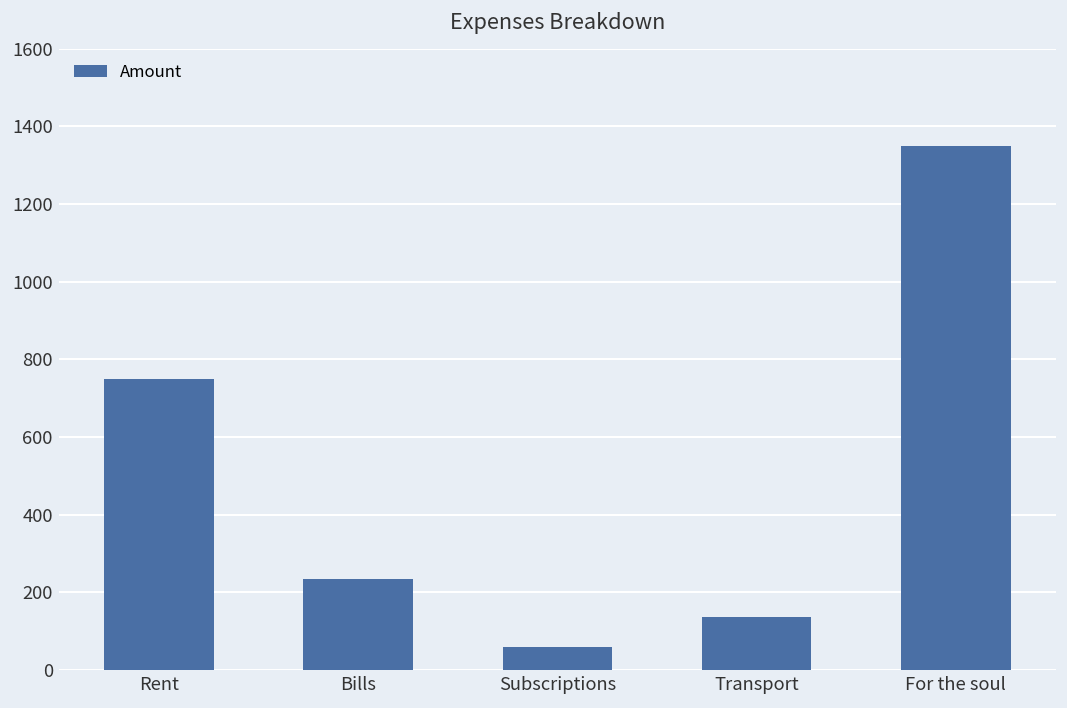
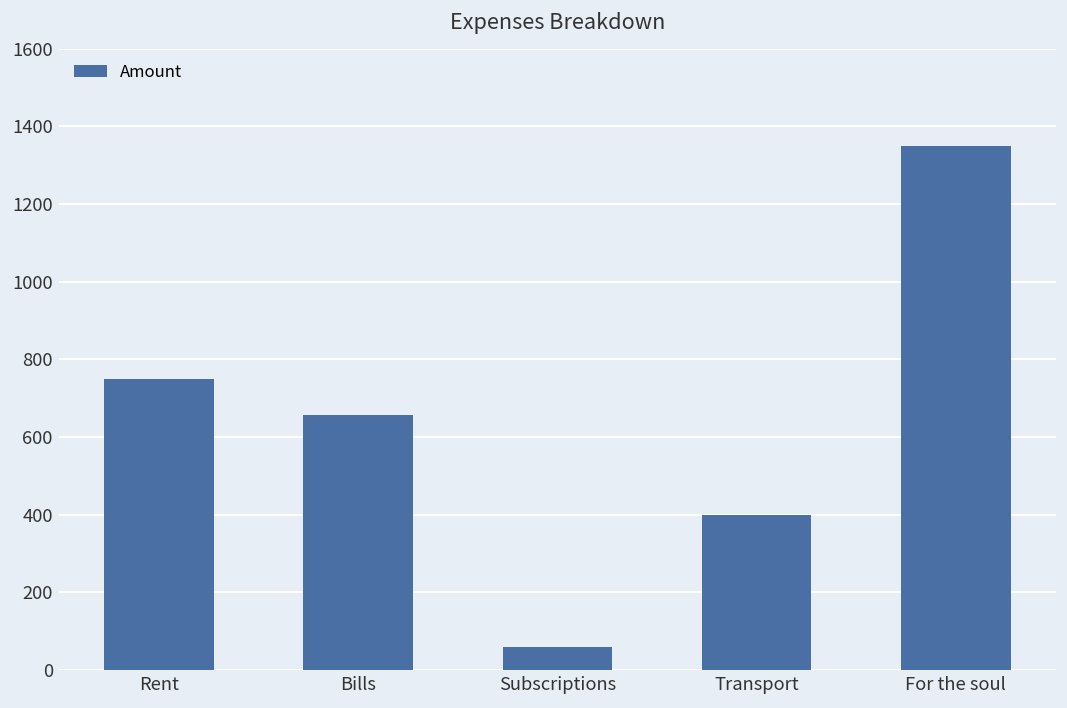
Bills: 230 -> 660
Transport: 140 -> 400
